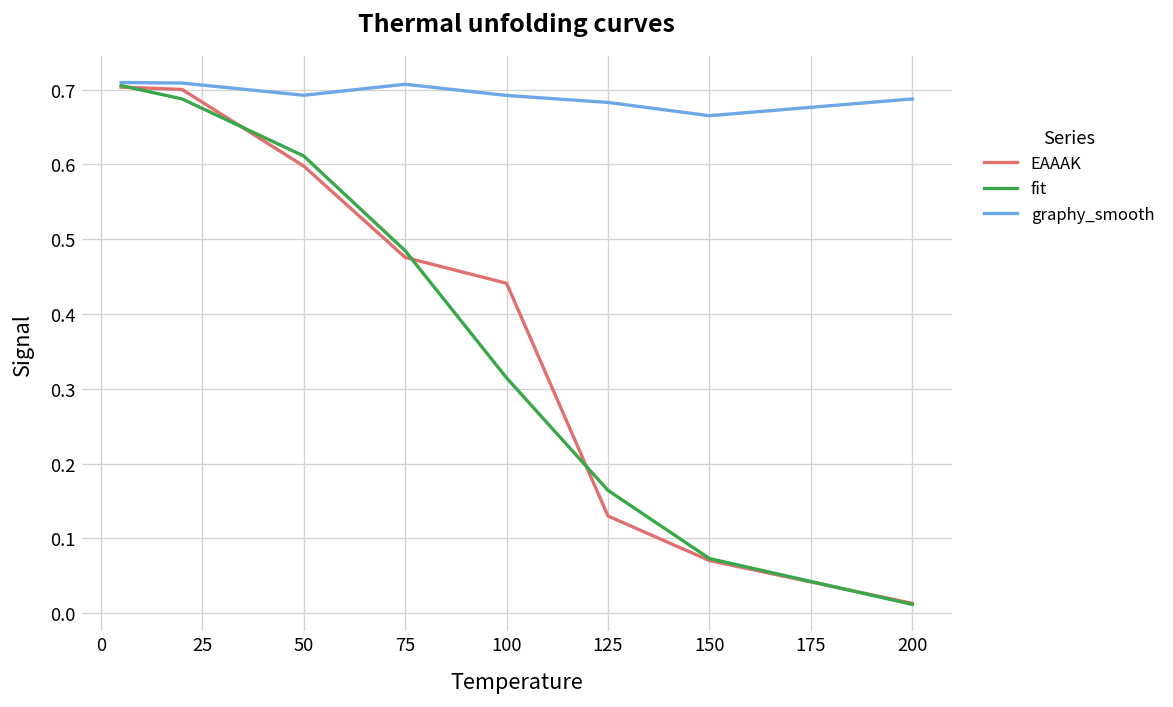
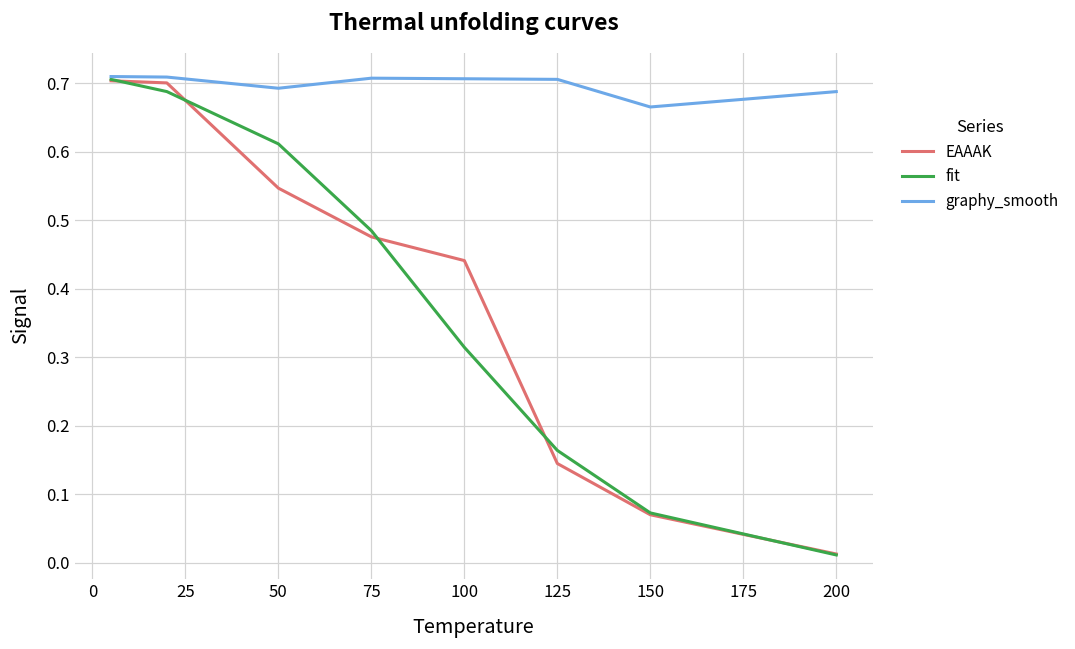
EAAAK, 50: 0.60 -> 0.55
graphy_smooth, 100: 0.69 -> 0.71
EAAAK, 125: 0.13 -> 0.15
graphy_smooth, 125: 0.68 -> 0.71
